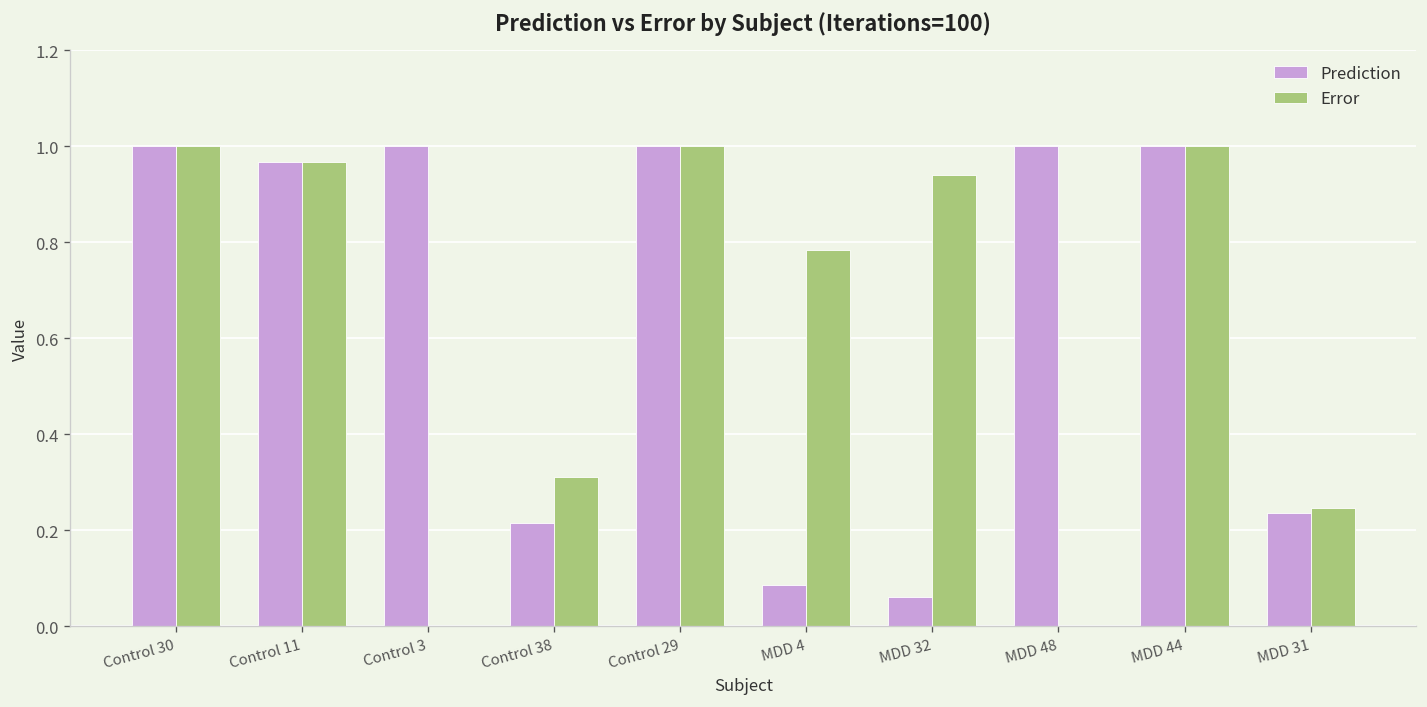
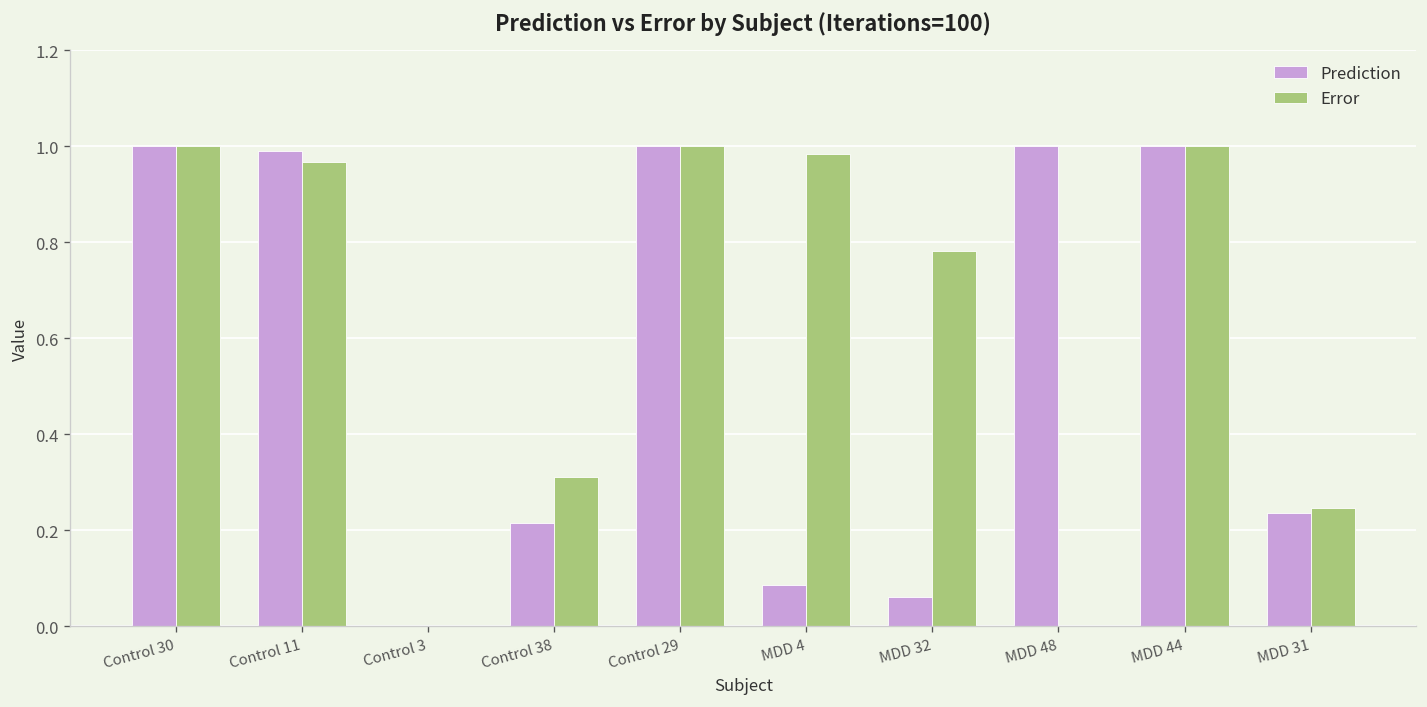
Prediction, Control 11: 0.97 -> 0.99
Prediction, Control 3: 1 -> 0
Error, MDD 4: 0.78 -> 0.98
Error, MDD 32: 0.94 -> 0.78
